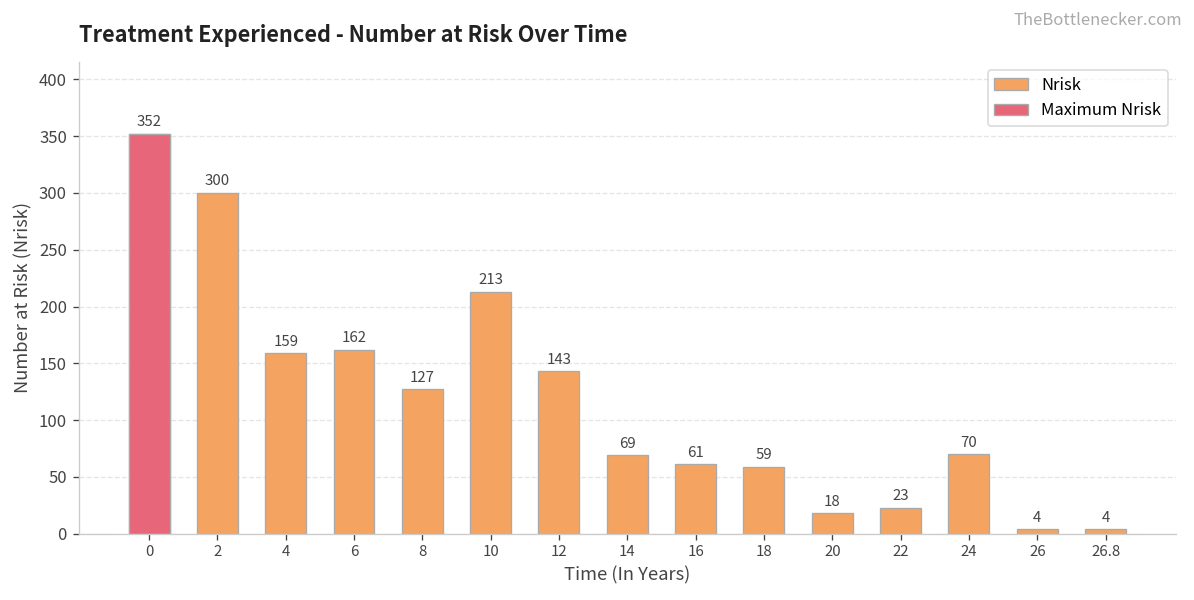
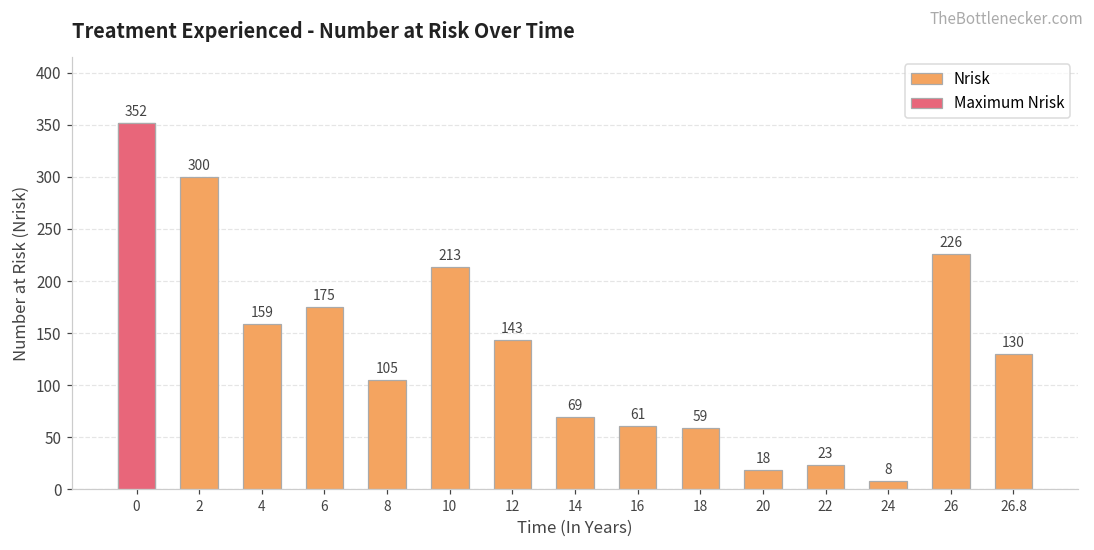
Nrisk, 6: 162 -> 175
Nrisk, 8: 127 -> 105
Nrisk, 24: 70 -> 8
Nrisk, 26: 4 -> 226
Nrisk, 26.8: 4 -> 130
